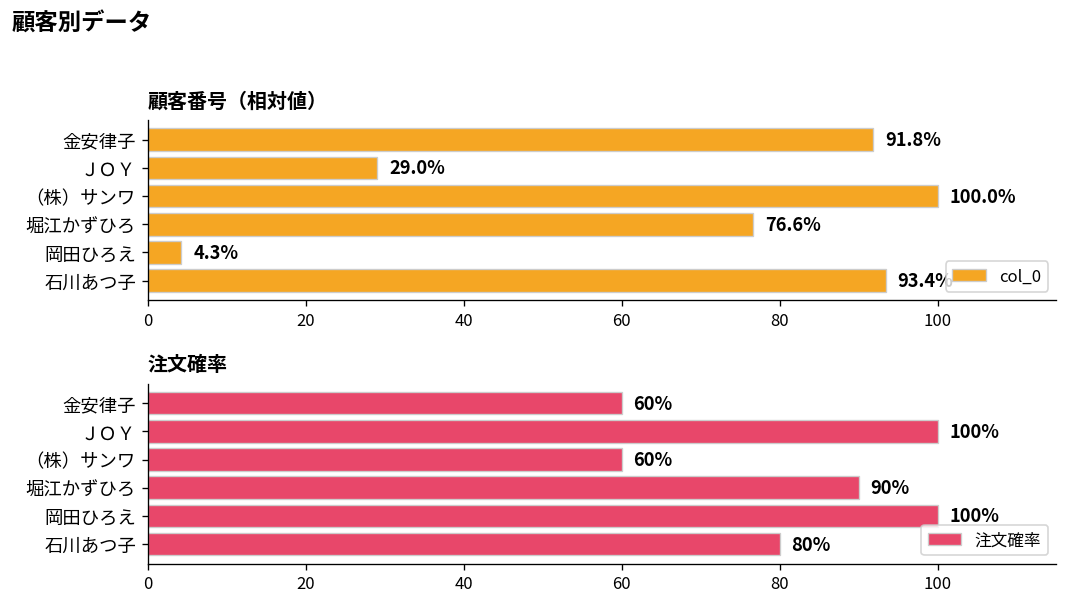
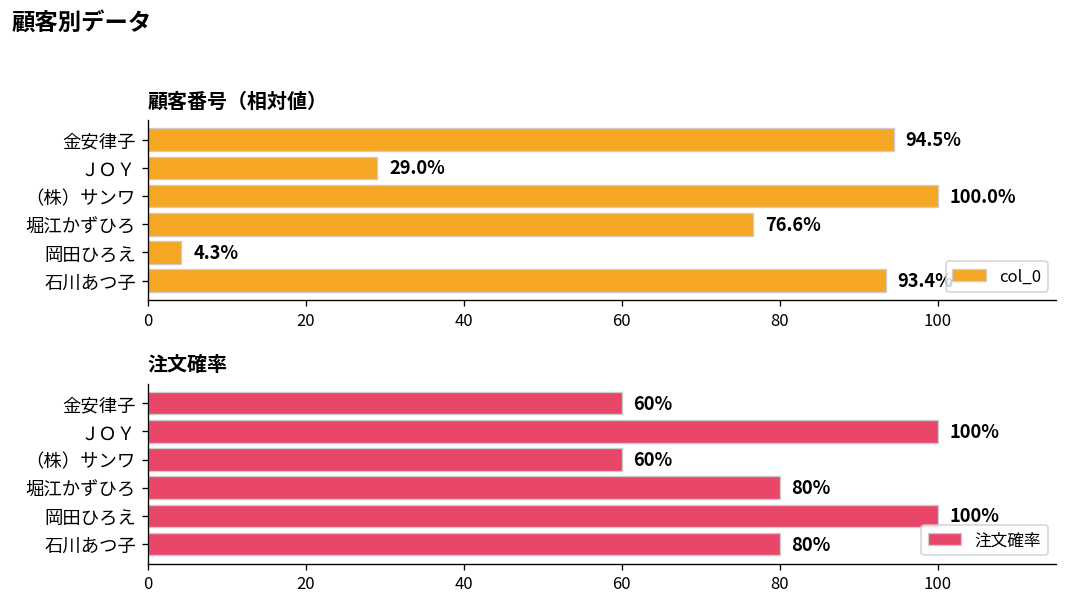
顧客番号（相対値）, 金安律子: 91.8% -> 94.5%
注文確率, 堀江かずひろ: 90% -> 80%
